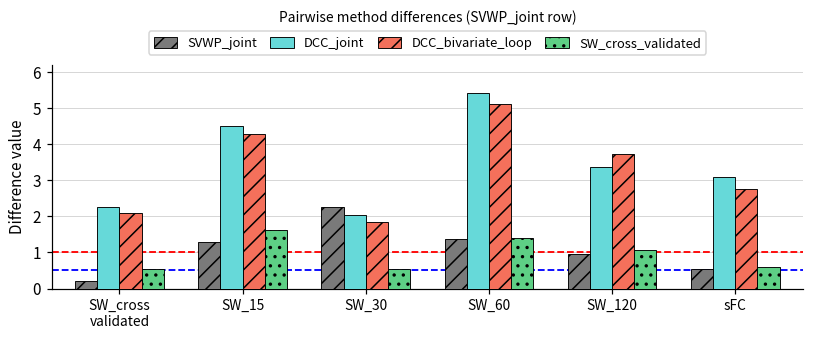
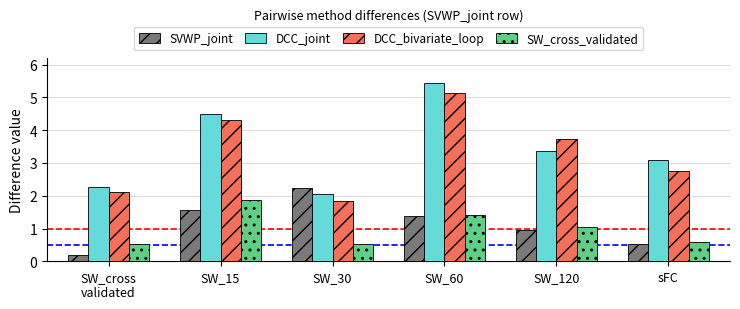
SVWP_joint, SW_15: 1.3 -> 1.6
SW_cross_validated, SW_15: 1.6 -> 1.9
